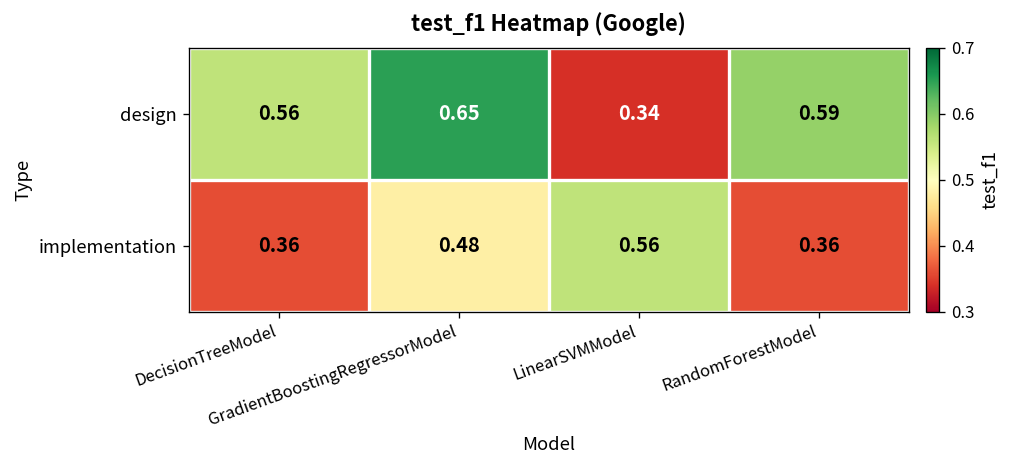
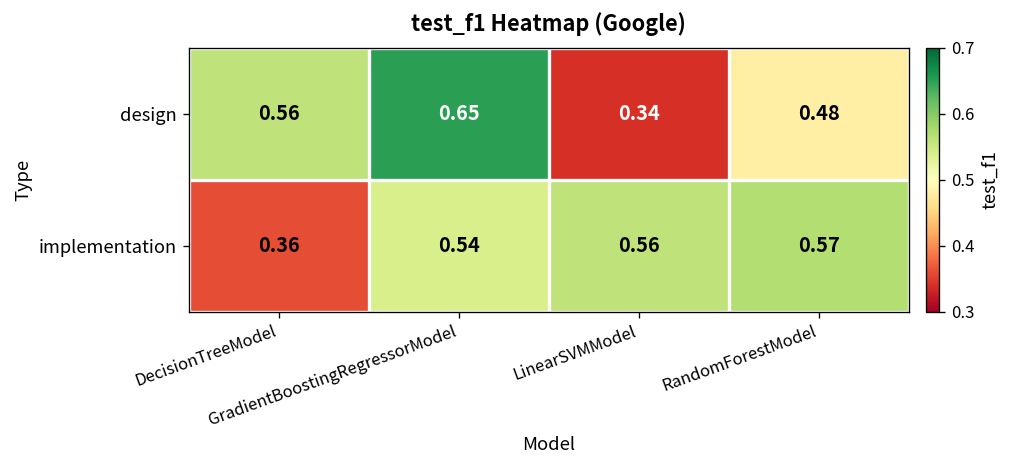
design, RandomForestModel: 0.59 -> 0.48
implementation, GradientBoostingRegressorModel: 0.48 -> 0.54
implementation, RandomForestModel: 0.36 -> 0.57
